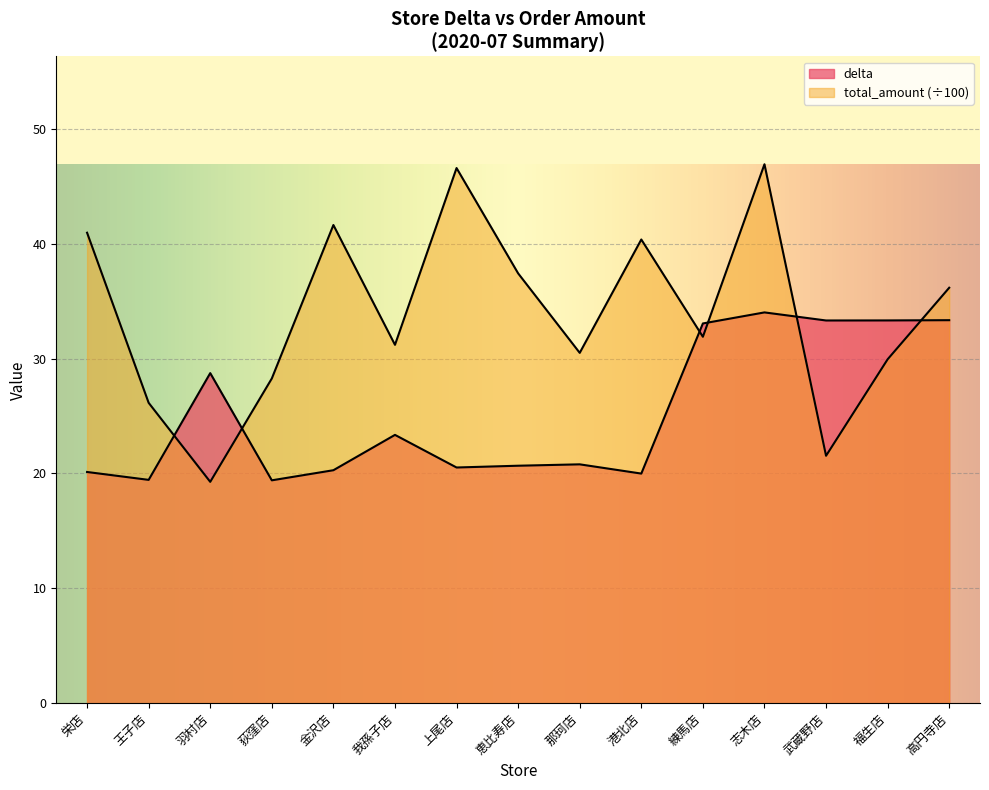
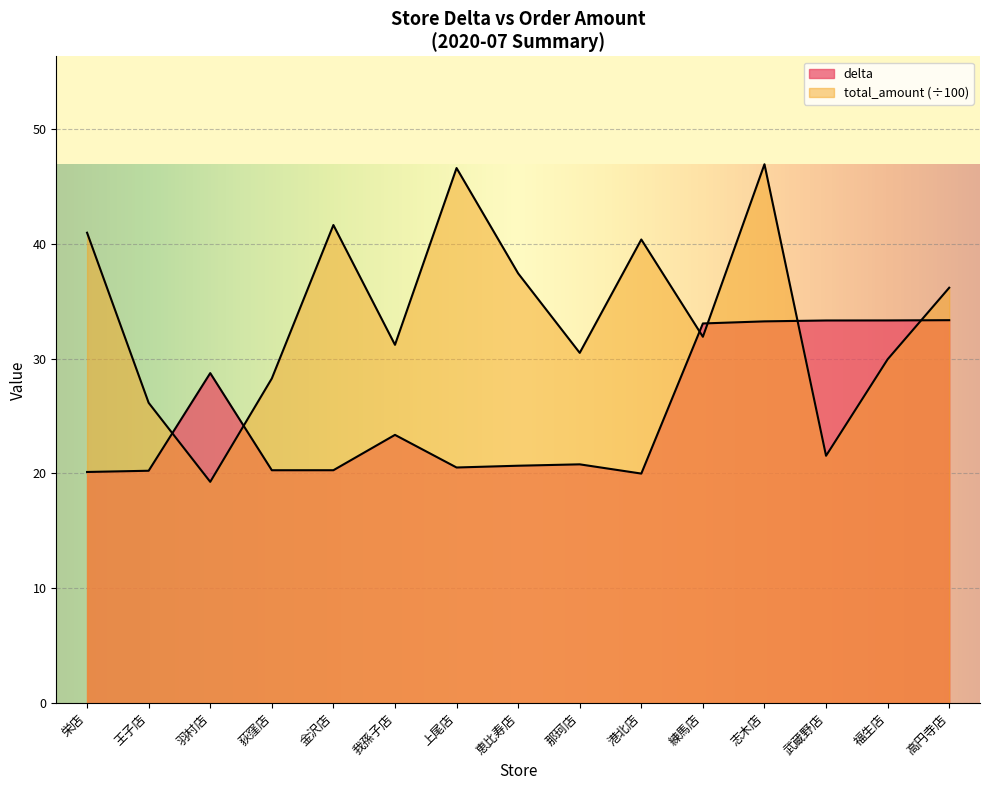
delta, 王子店: 19.4 -> 20.2
delta, 荻窪店: 19.4 -> 20.3
delta, 志木店: 34.0 -> 33.2
